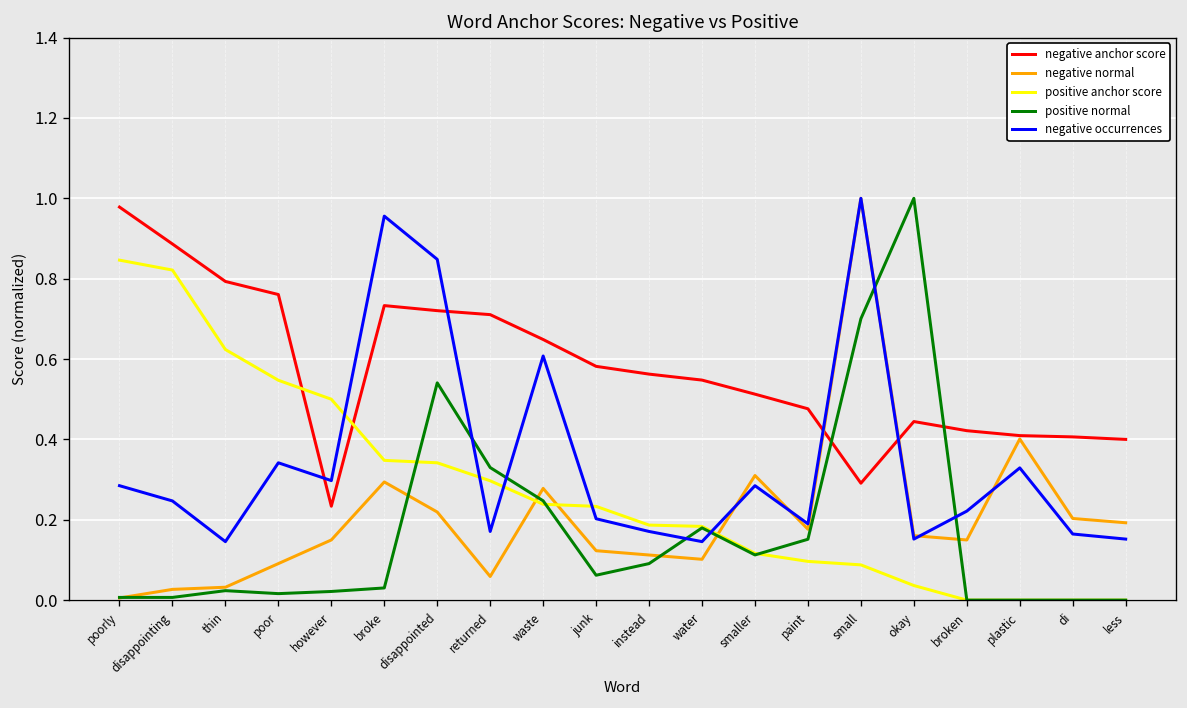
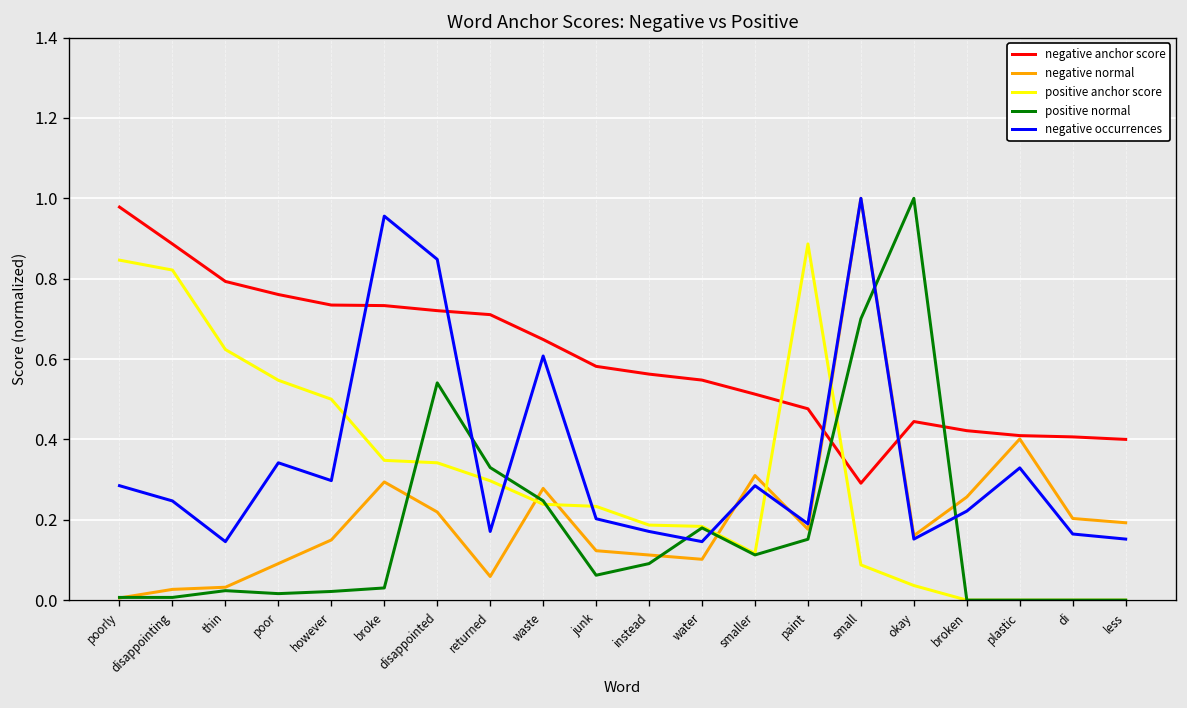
negative anchor score, however: 0.23 -> 0.73
positive anchor score, paint: 0.10 -> 0.89
negative normal, broken: 0.15 -> 0.26
